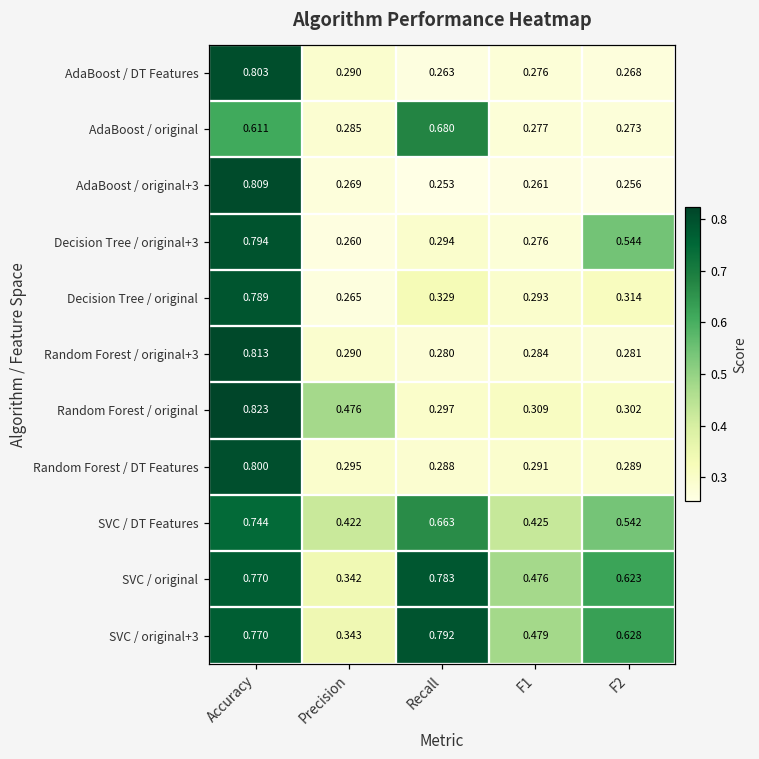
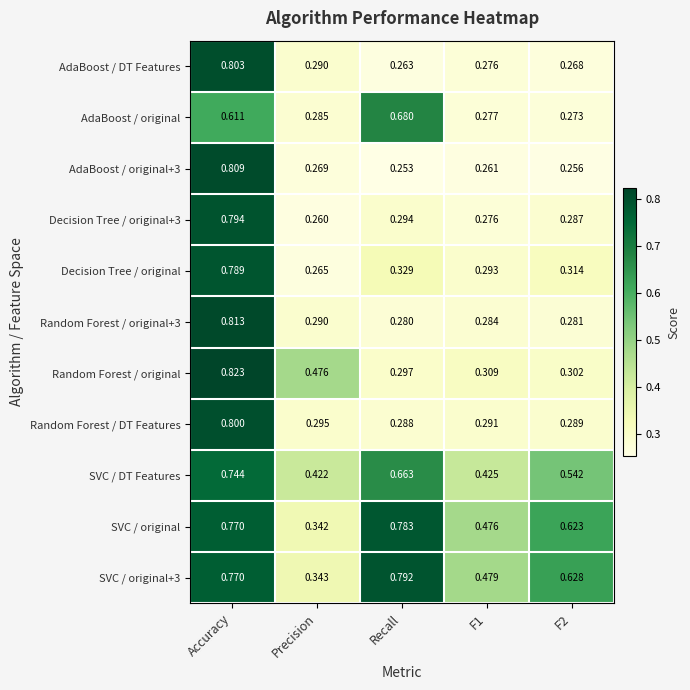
Decision Tree / original+3, F2: 0.544 -> 0.287
